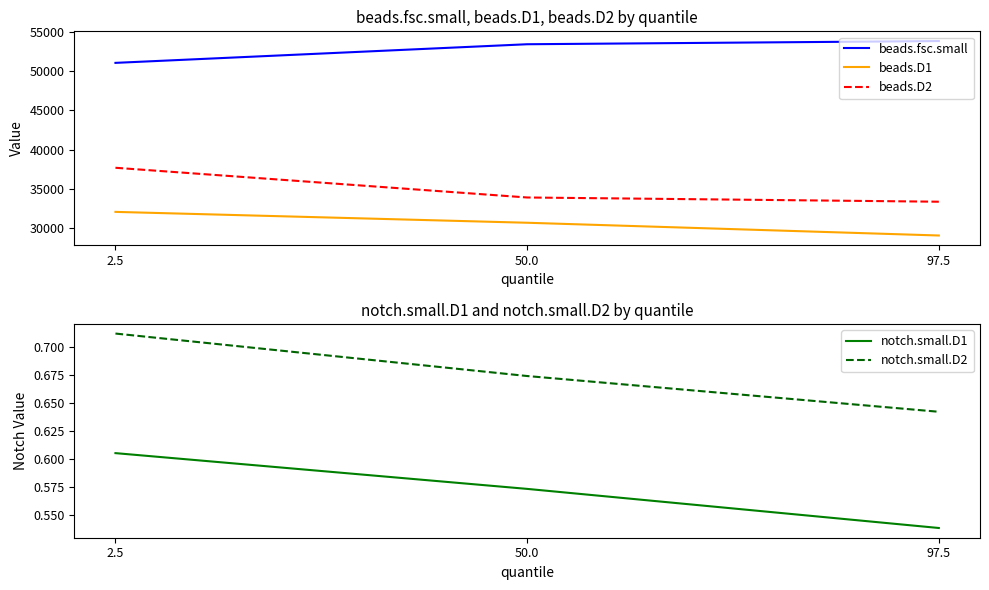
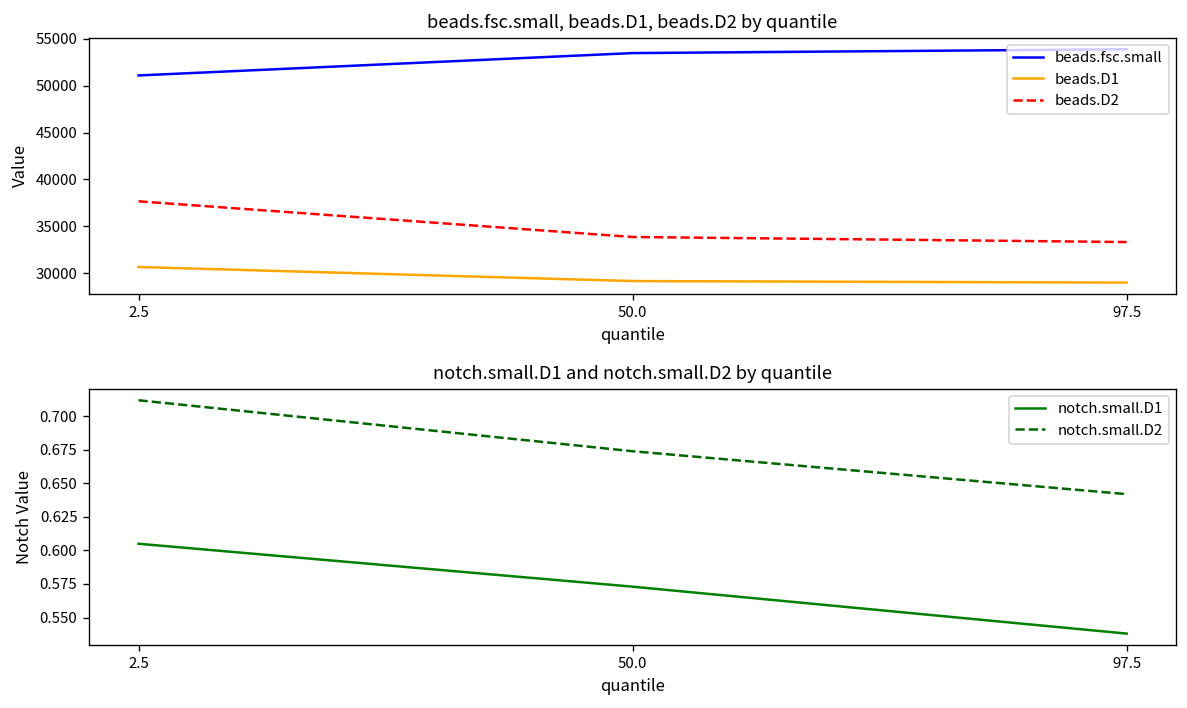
beads.fsc.small, beads.D1, beads.D2 by quantile, beads.D1, 2.5: 32000 -> 31000
beads.fsc.small, beads.D1, beads.D2 by quantile, beads.D1, 50.0: 31000 -> 29000
